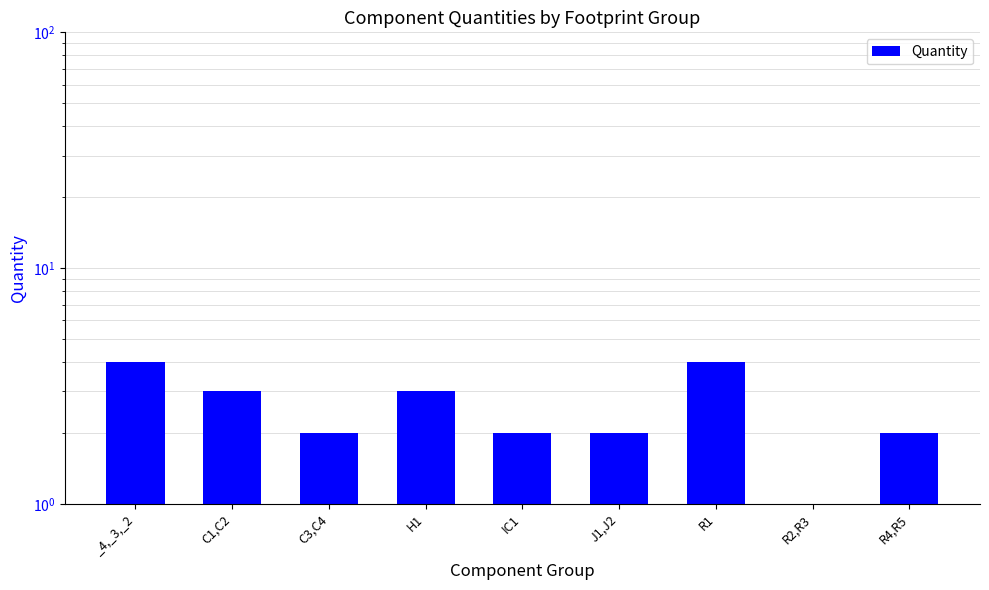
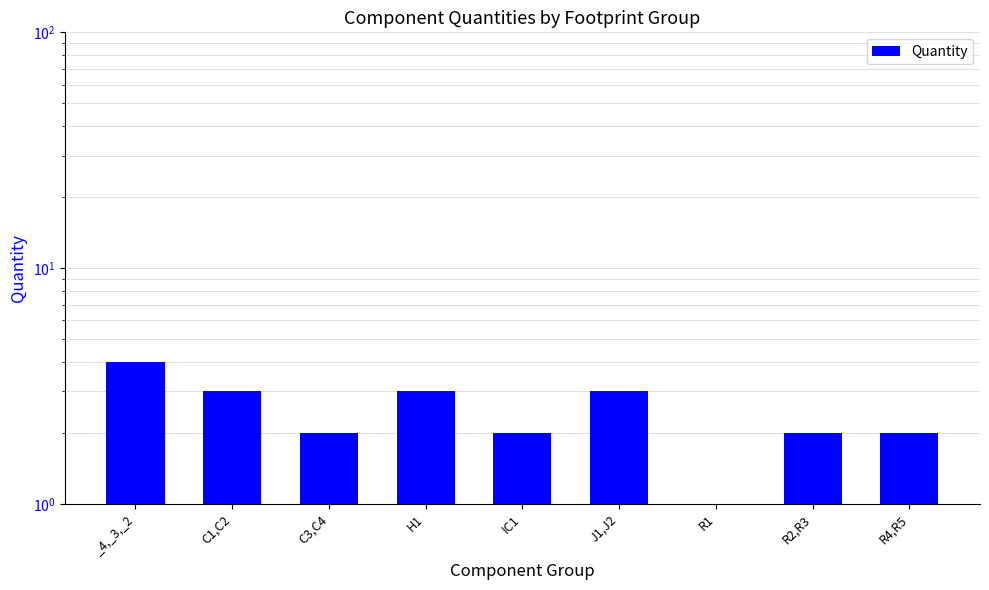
J1,J2: 2 -> 3
R1: 4 -> 1
R2,R3: 1 -> 2
